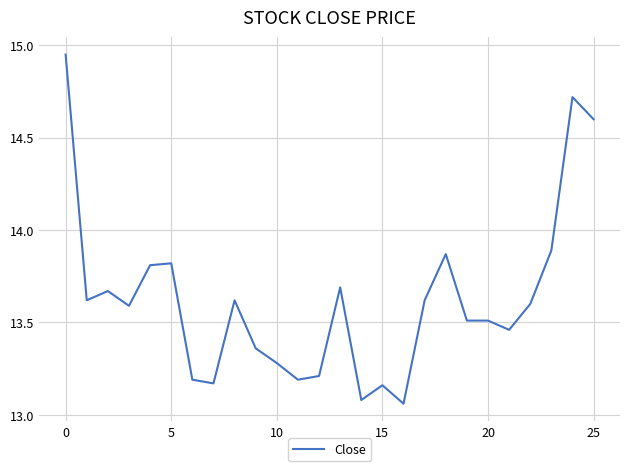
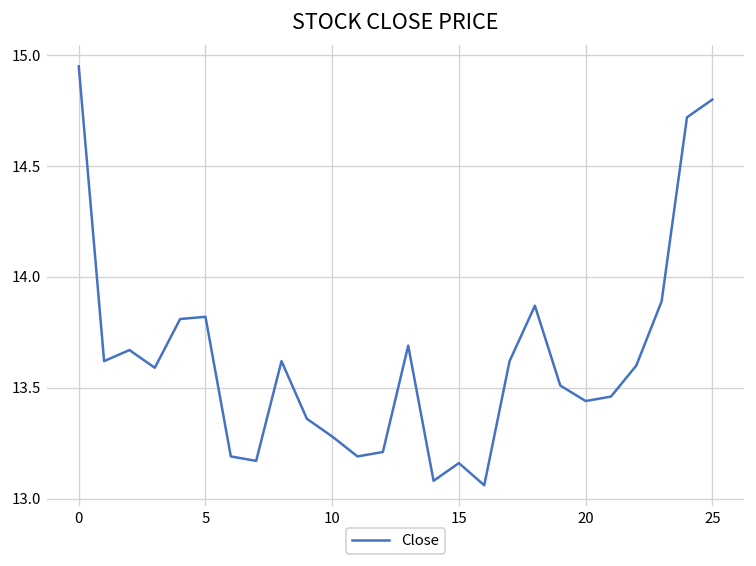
20: 13.51 -> 13.44
25: 14.6 -> 14.8
